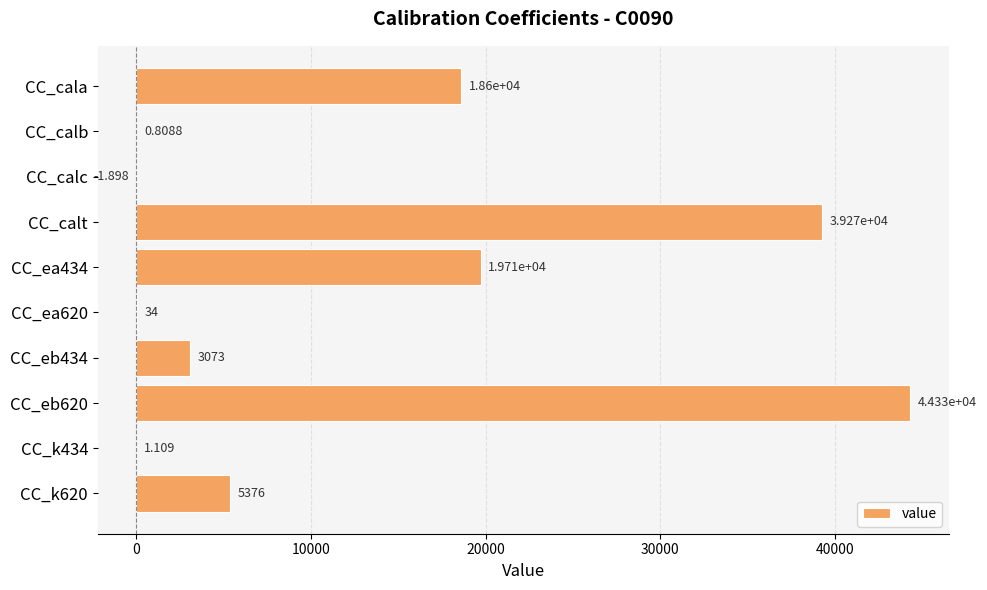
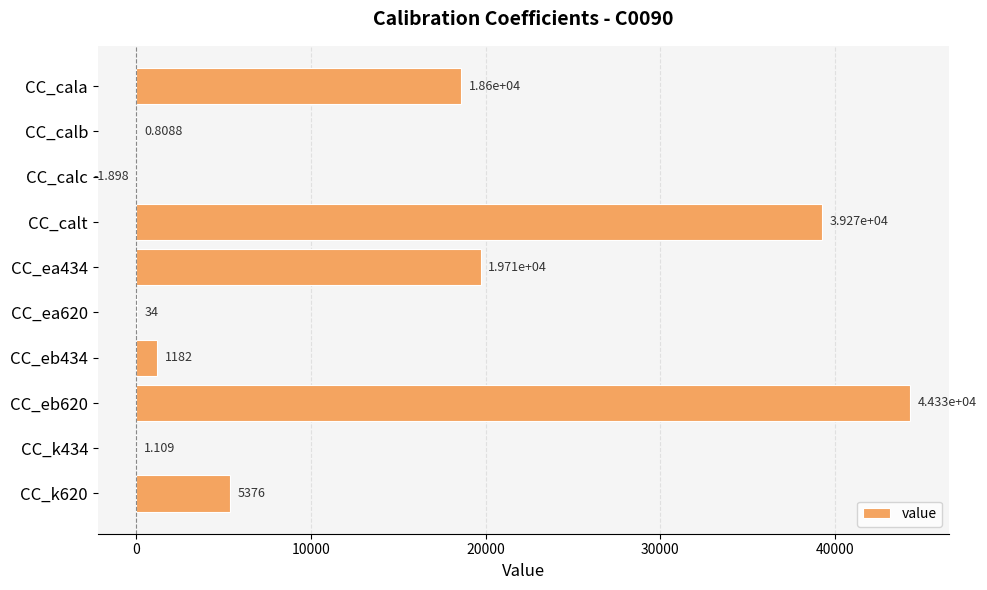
CC_eb434: 3073 -> 1182
